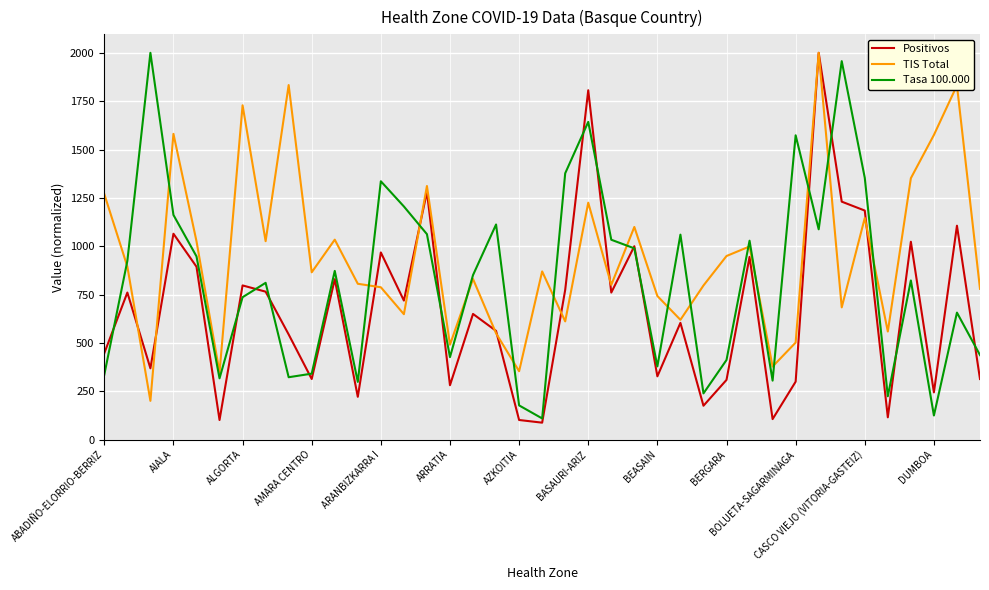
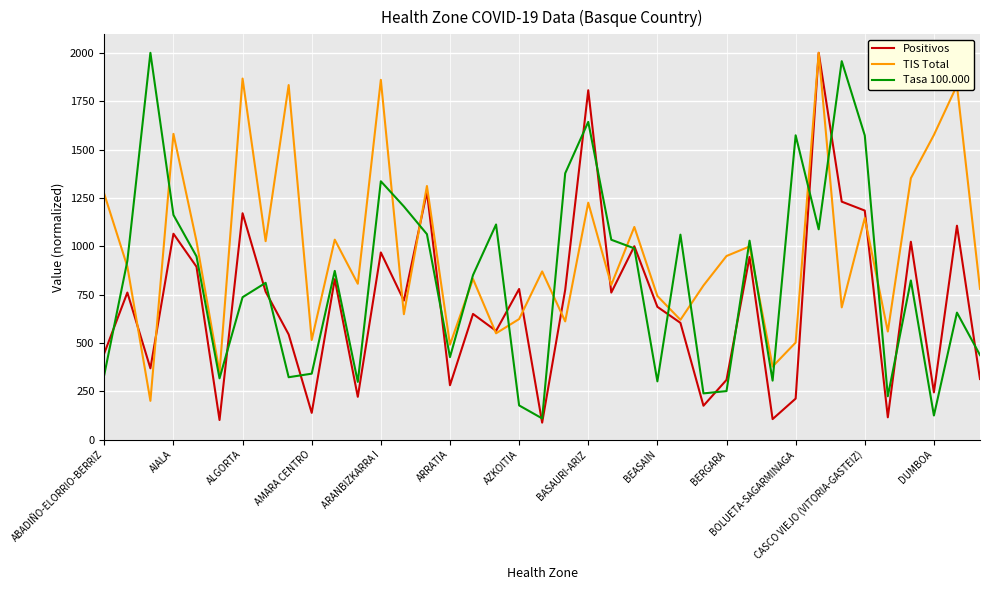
Positivos, ALGORTA: 800 -> 1170
TIS Total, ALGORTA: 1730 -> 1870
Positivos, AMARA CENTRO: 310 -> 140
TIS Total, AMARA CENTRO: 870 -> 520
TIS Total, ARANBIZKARRA I: 790 -> 1860
Positivos, AZKOITIA: 100 -> 780
TIS Total, AZKOITIA: 350 -> 620
Positivos, BEASAIN: 330 -> 690
Tasa 100.000, BEASAIN: 380 -> 300
Tasa 100.000, BERGARA: 410 -> 250
Positivos, BOLUETA-SAGARMINAGA: 300 -> 210
Tasa 100.000, CASCO VIEJO (VITORIA-GASTEIZ): 1350 -> 1570
